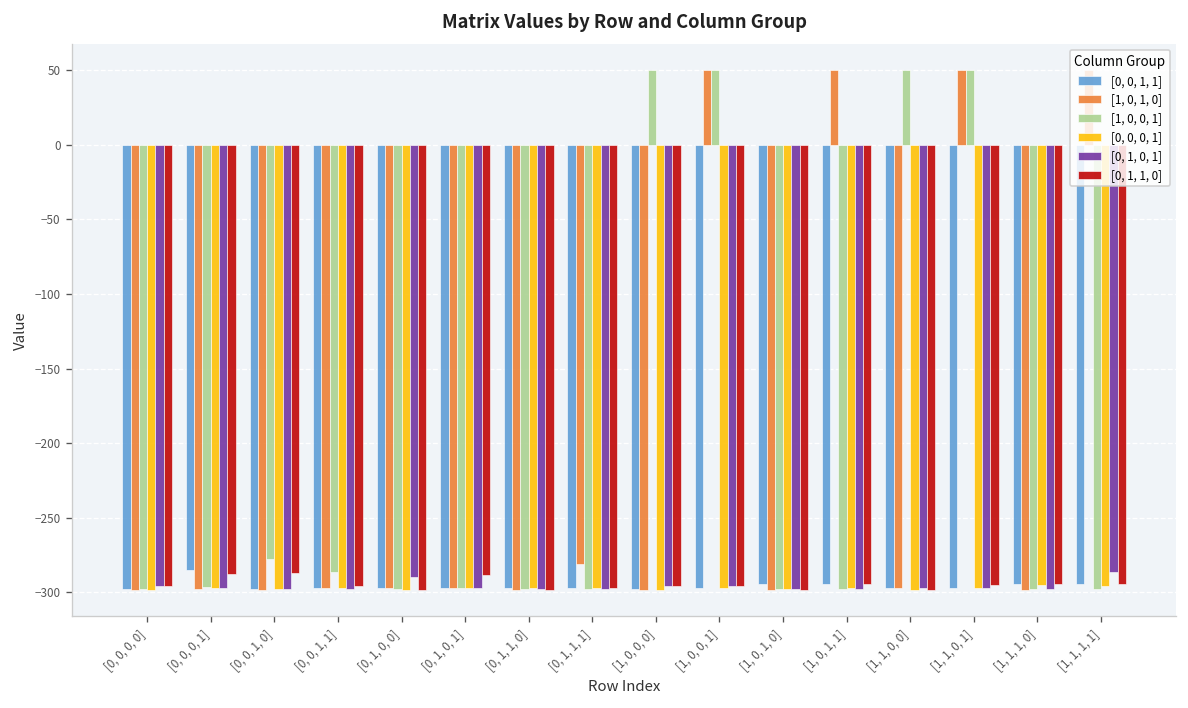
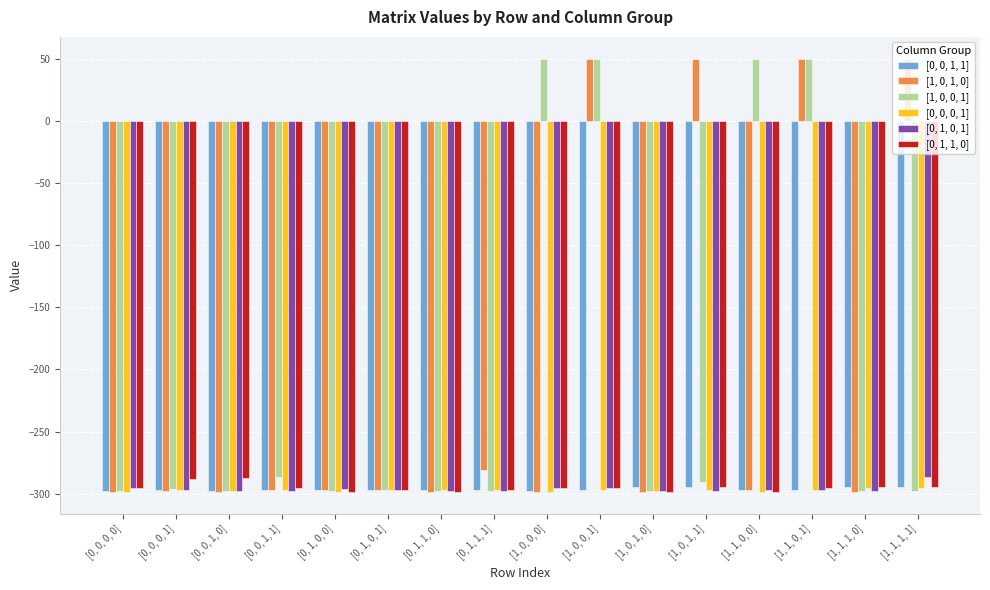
[0, 0, 1, 1], [0, 0, 0, 1]: -285 -> -297
[1, 0, 0, 1], [0, 0, 1, 0]: -278 -> -298
[0, 1, 0, 1], [0, 1, 0, 0]: -290 -> -296
[0, 1, 1, 0], [0, 1, 0, 1]: -288 -> -297
[1, 0, 0, 1], [1, 0, 1, 1]: -298 -> -291
